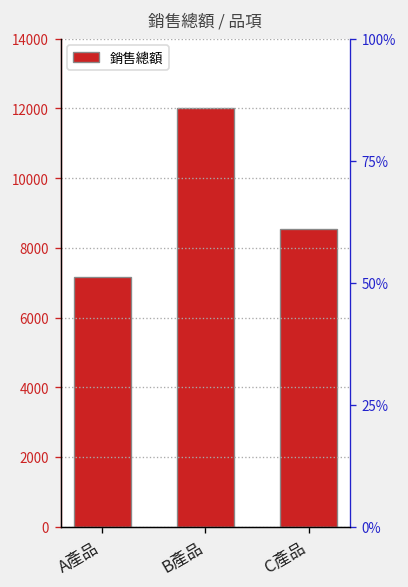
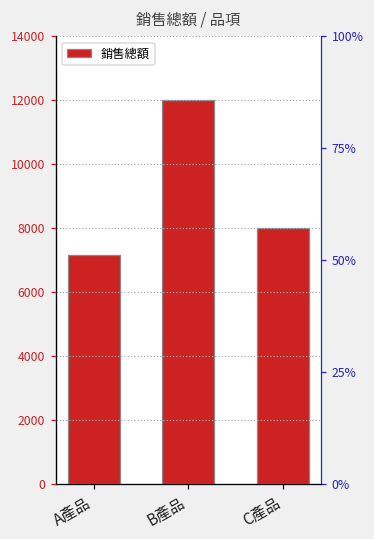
C產品: 8500 -> 8000
